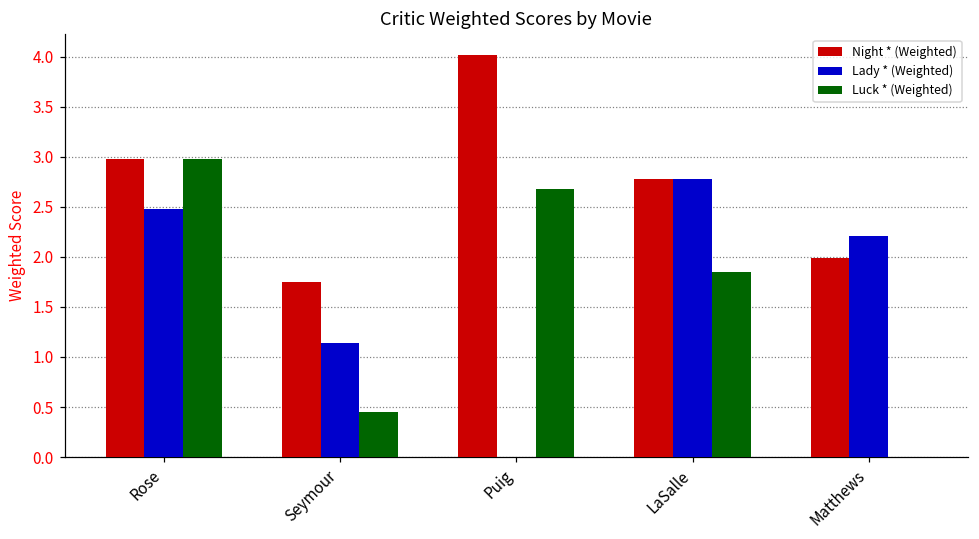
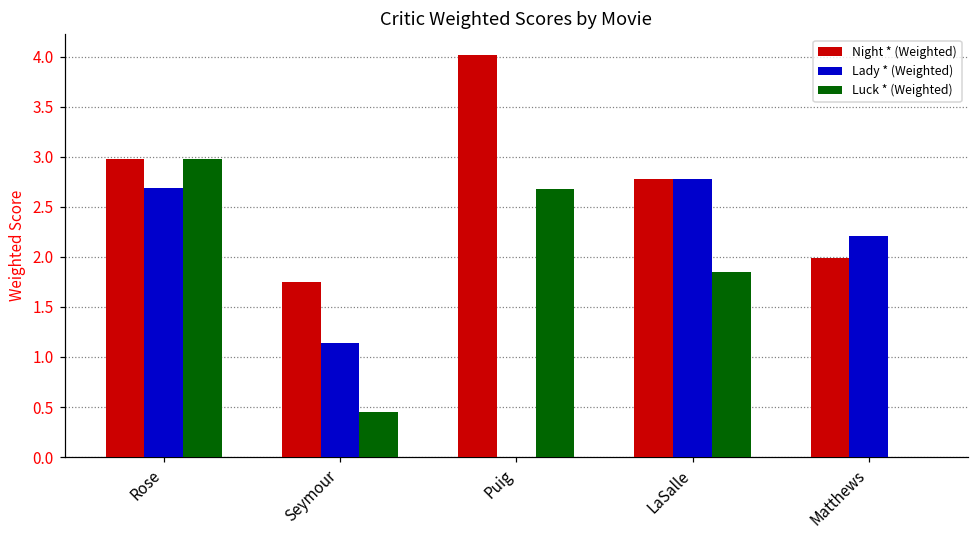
Lady * (Weighted), Rose: 2.5 -> 2.7
